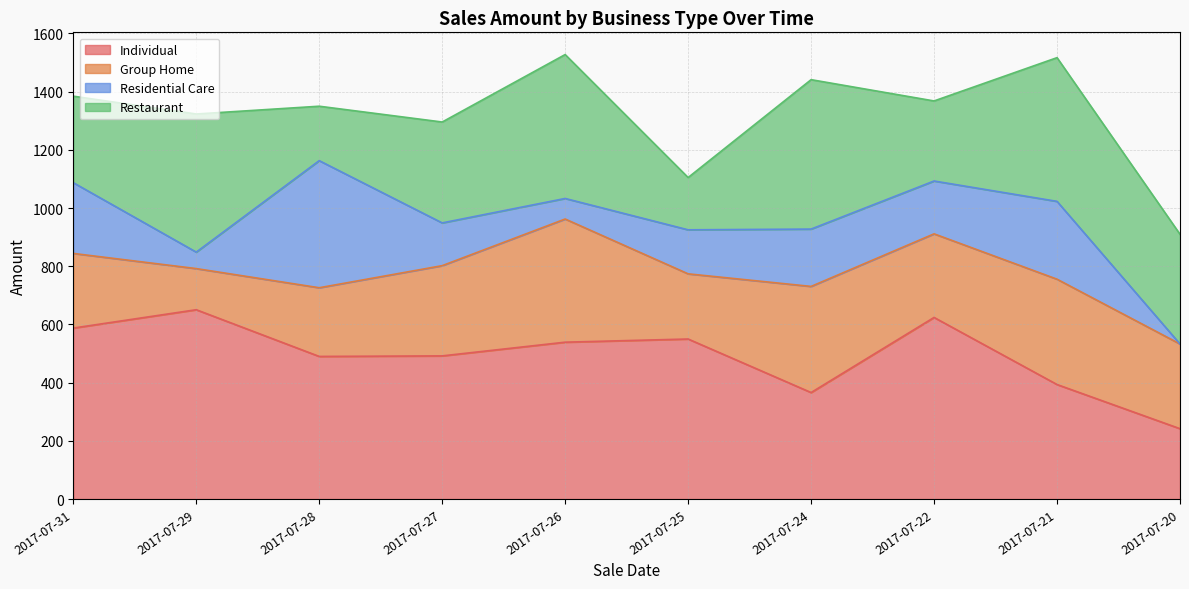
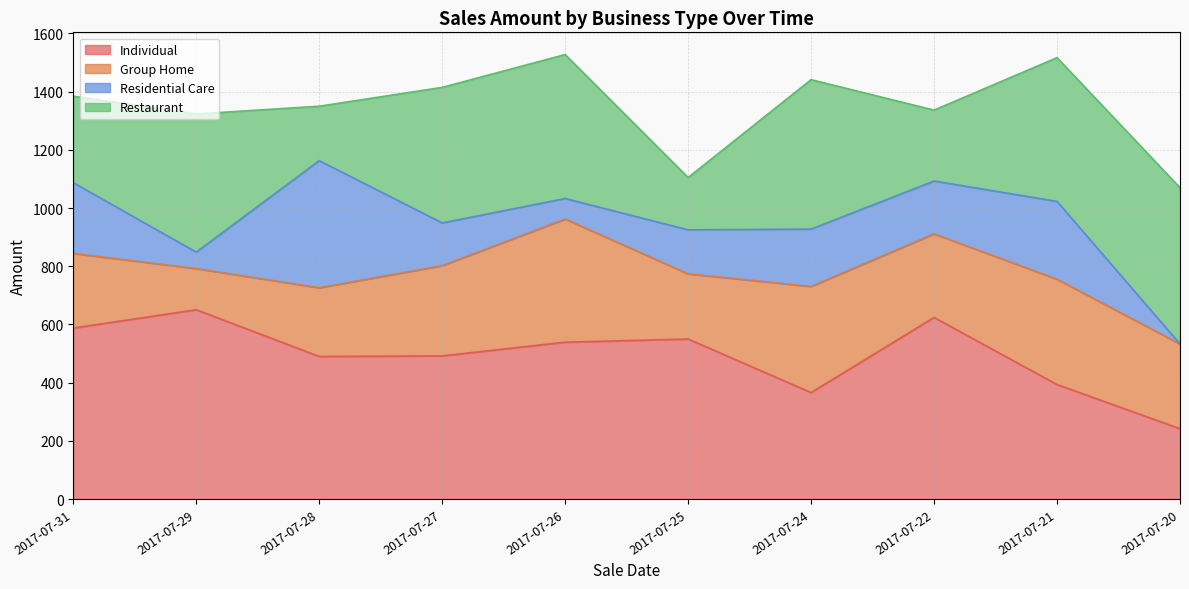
Restaurant, 2017-07-27: 350 -> 470
Restaurant, 2017-07-22: 280 -> 240
Restaurant, 2017-07-20: 380 -> 540
